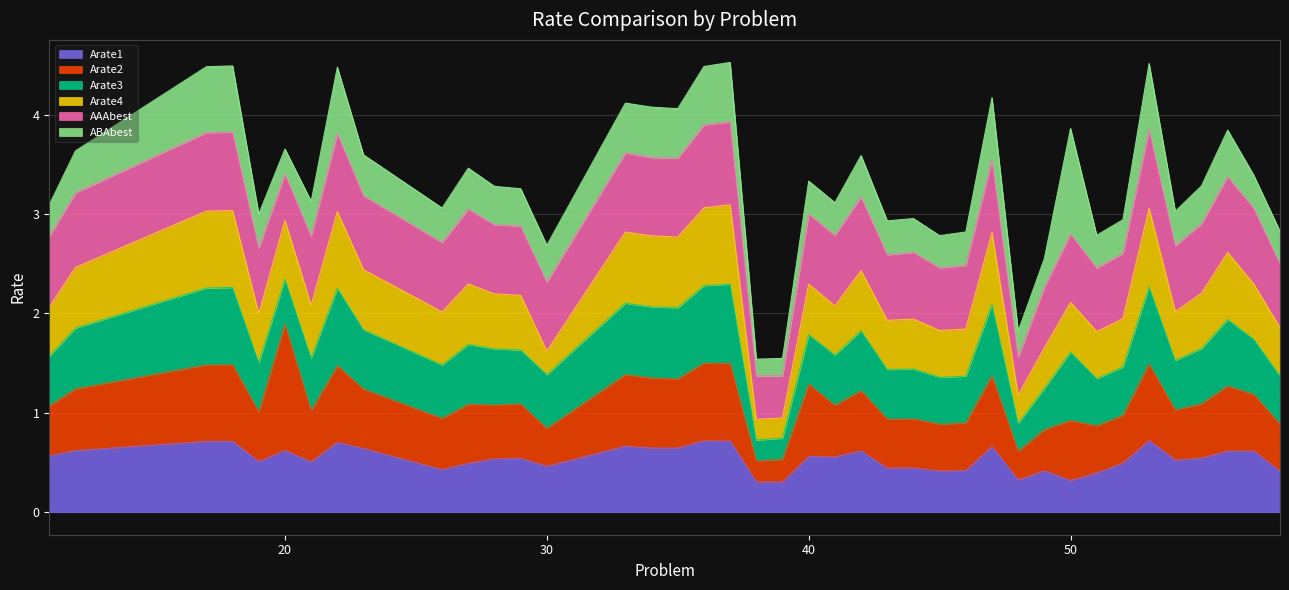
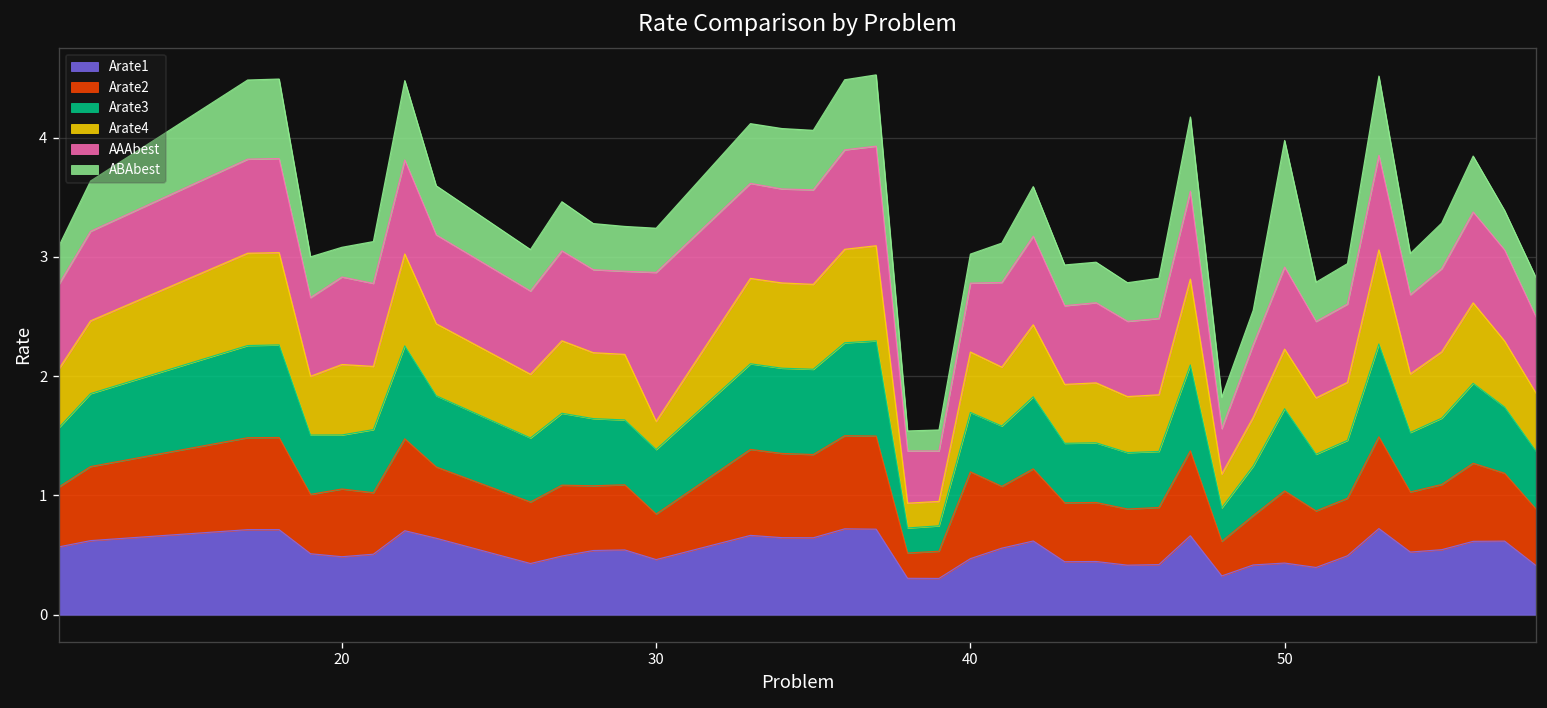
Arate1, 20: 0.6 -> 0.5
Arate2, 20: 1.3 -> 0.6
AAAbest, 20: 0.5 -> 0.7
AAAbest, 30: 0.7 -> 1.2
Arate1, 40: 0.6 -> 0.5
AAAbest, 40: 0.7 -> 0.6
ABAbest, 40: 0.3 -> 0.2
Arate1, 50: 0.3 -> 0.4
